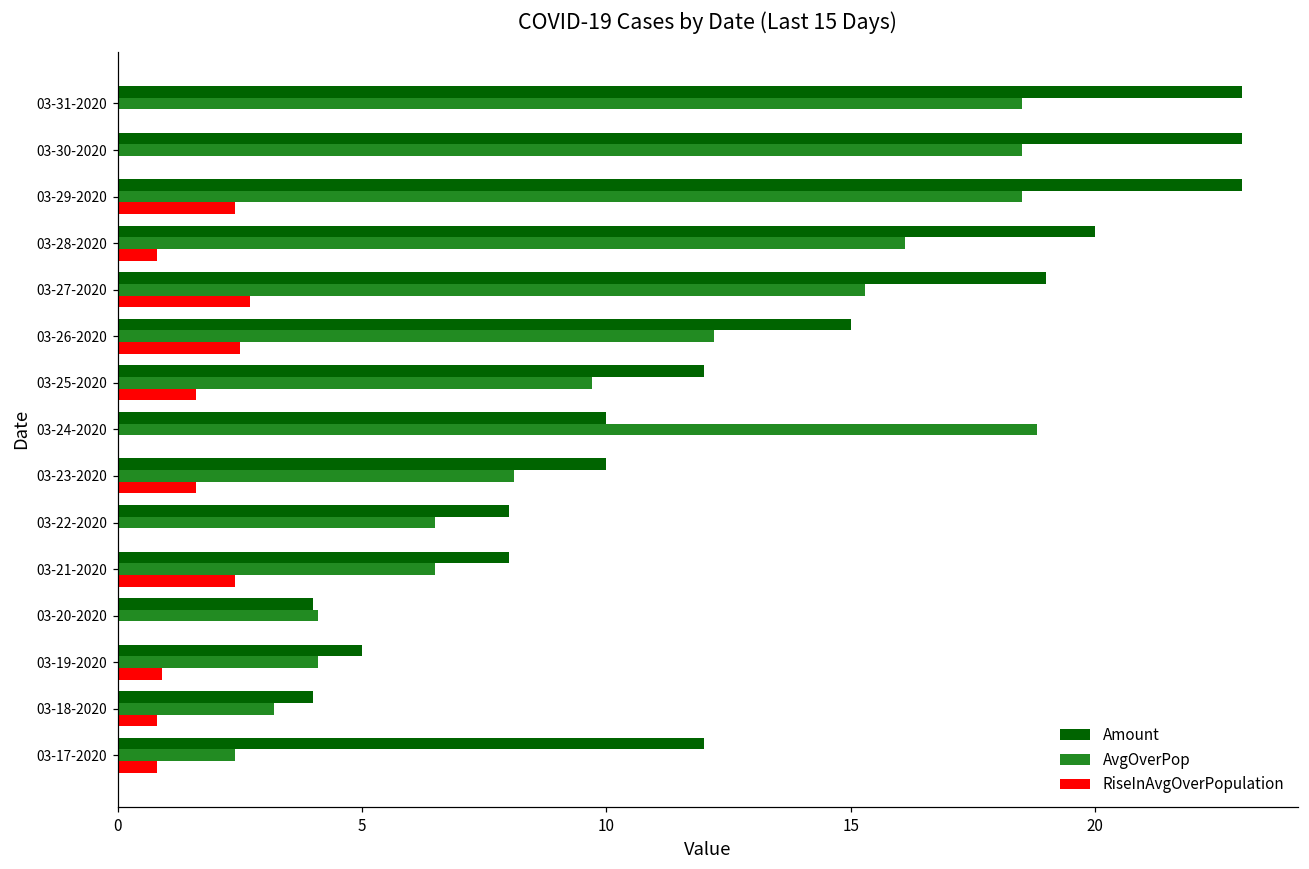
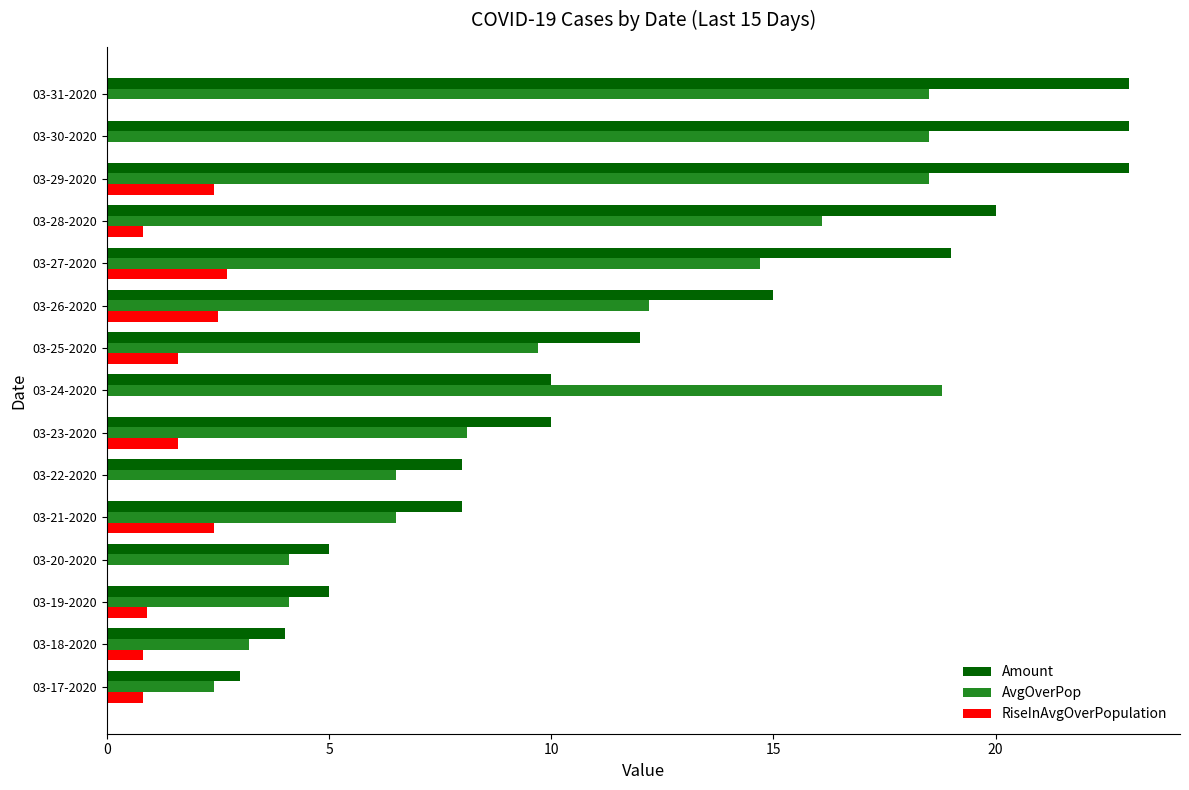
AvgOverPop, 03-27-2020: 15.3 -> 14.7
Amount, 03-20-2020: 4 -> 5
Amount, 03-17-2020: 12 -> 3
